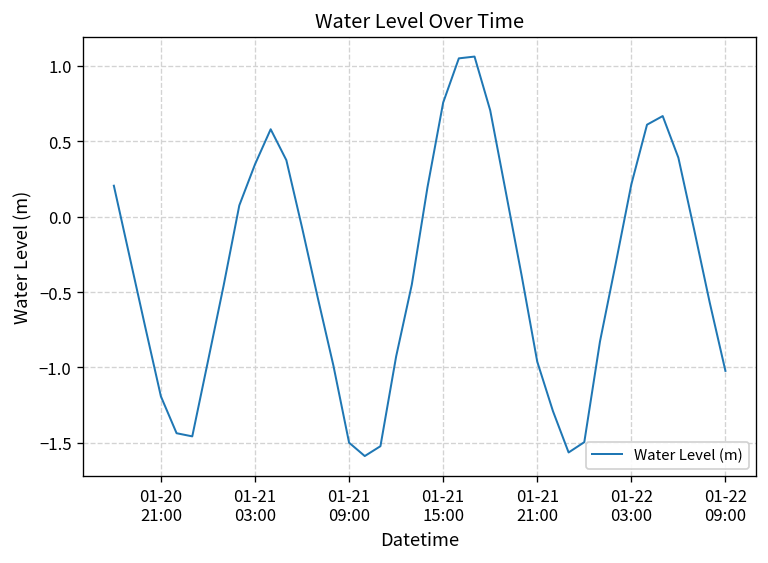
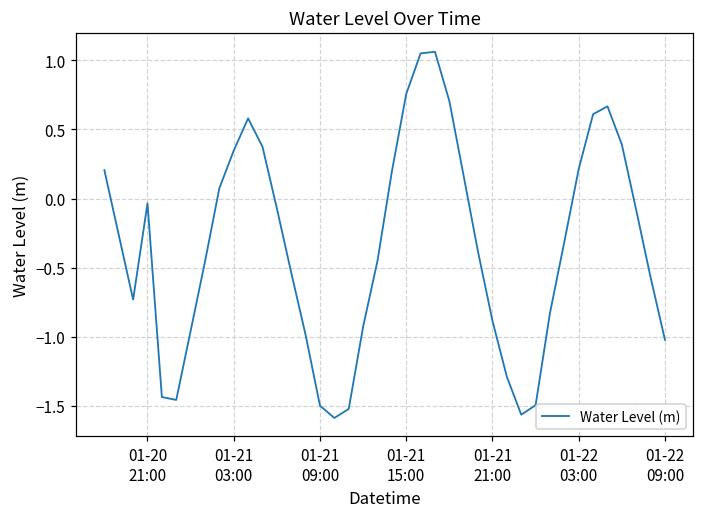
01-20 21:00: -1.19 -> -0.03
01-21 21:00: -0.96 -> -0.88
